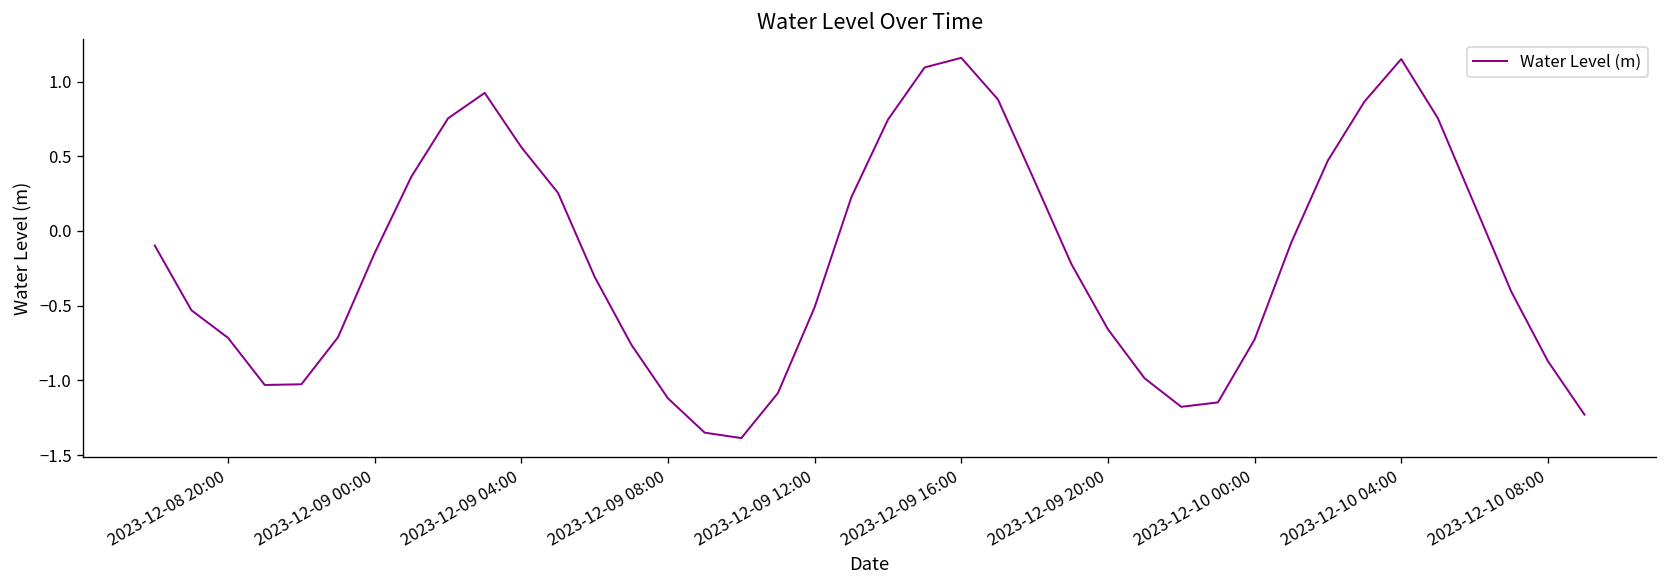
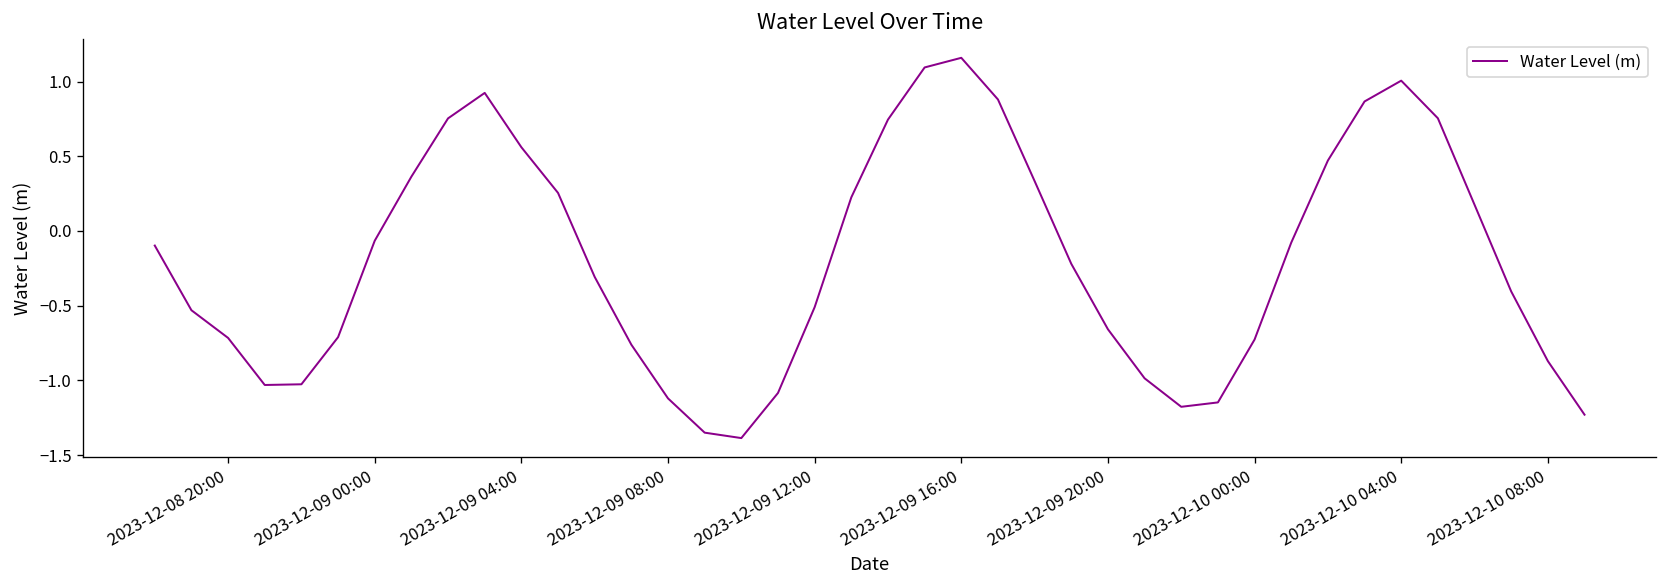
2023-12-09 00:00: -0.15 -> -0.07
2023-12-10 04:00: 1.15 -> 1.01
